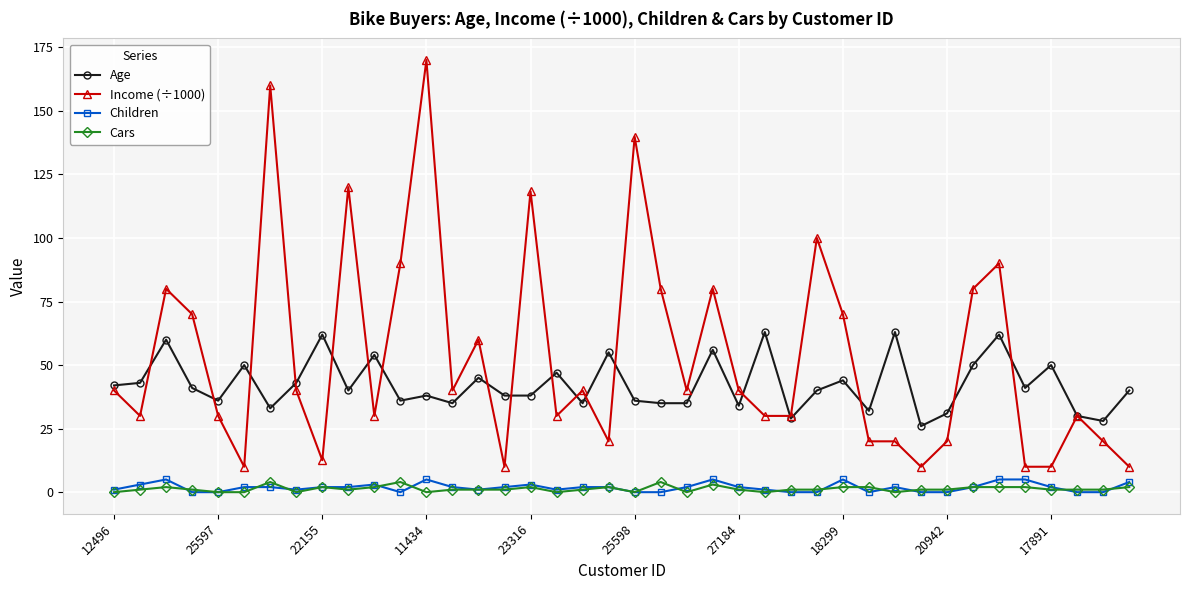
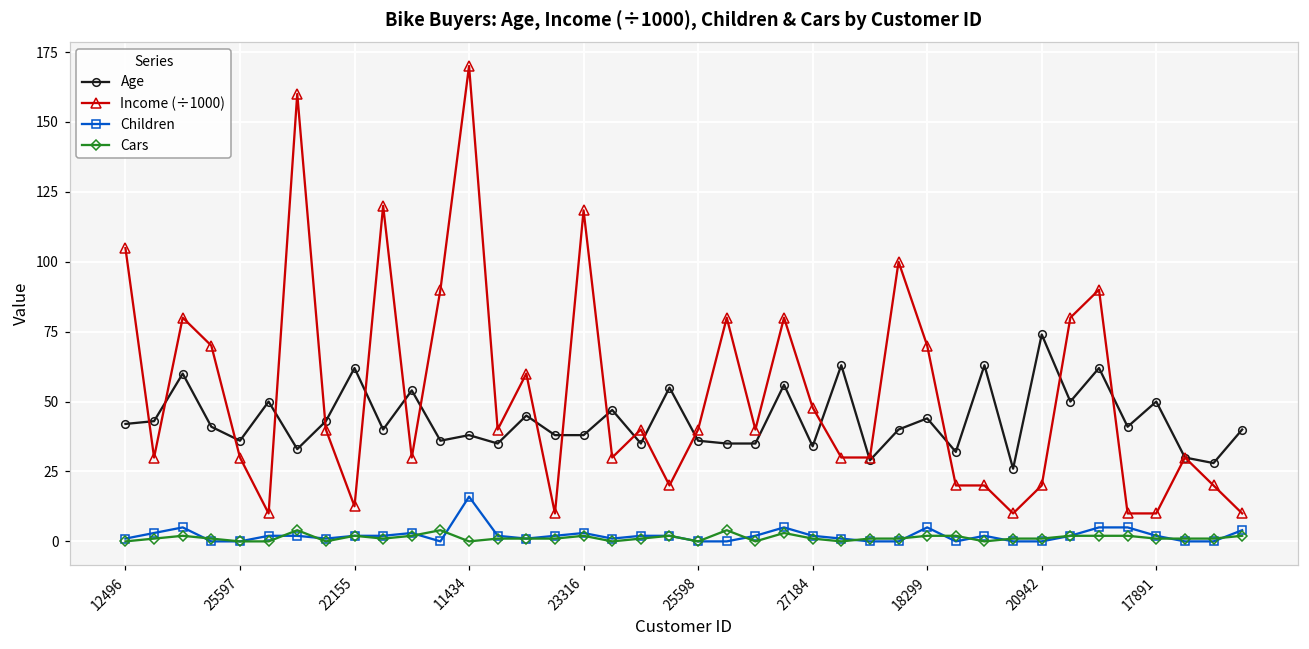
Income (÷1000), 12496: 40 -> 105
Children, 11434: 5 -> 16
Income (÷1000), 25598: 140 -> 40
Income (÷1000), 27184: 40 -> 48
Age, 20942: 31 -> 74
